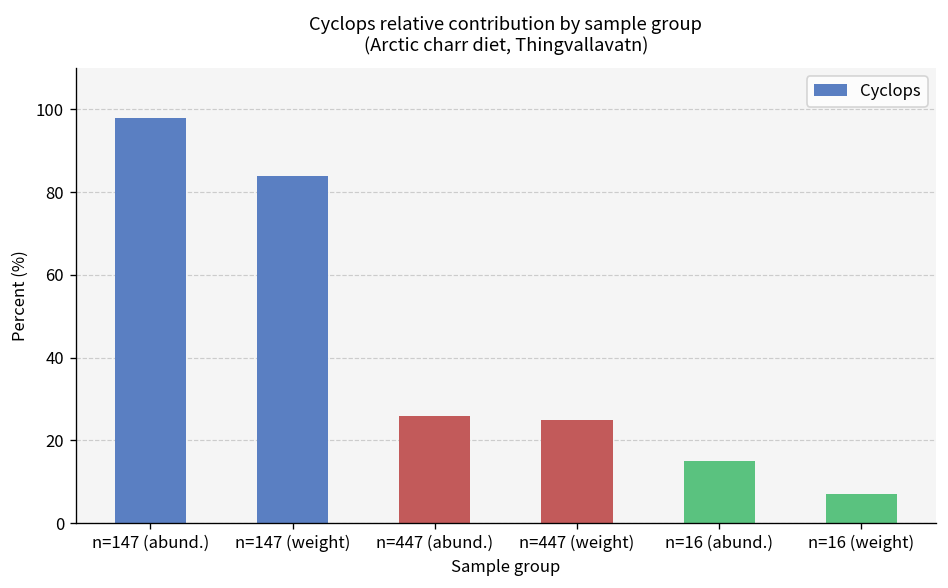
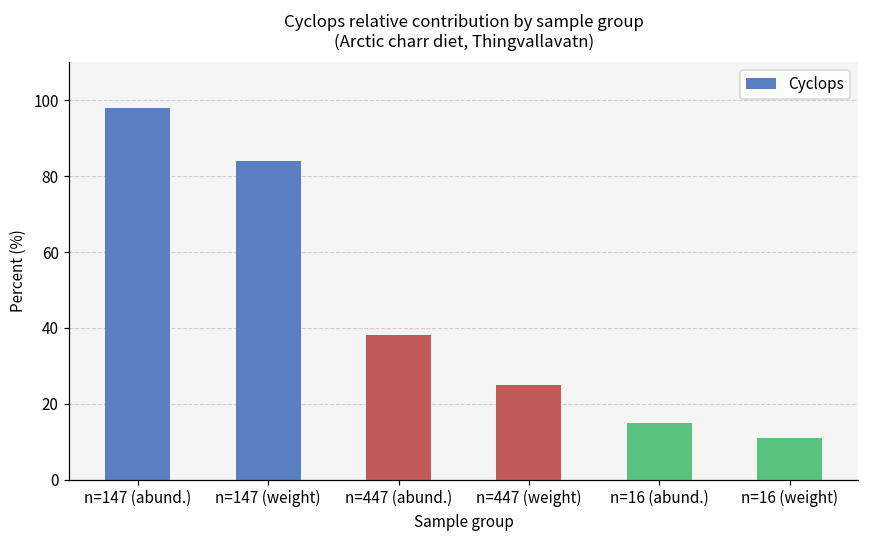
n=447 (abund.): 26 -> 38
n=16 (weight): 7 -> 11
